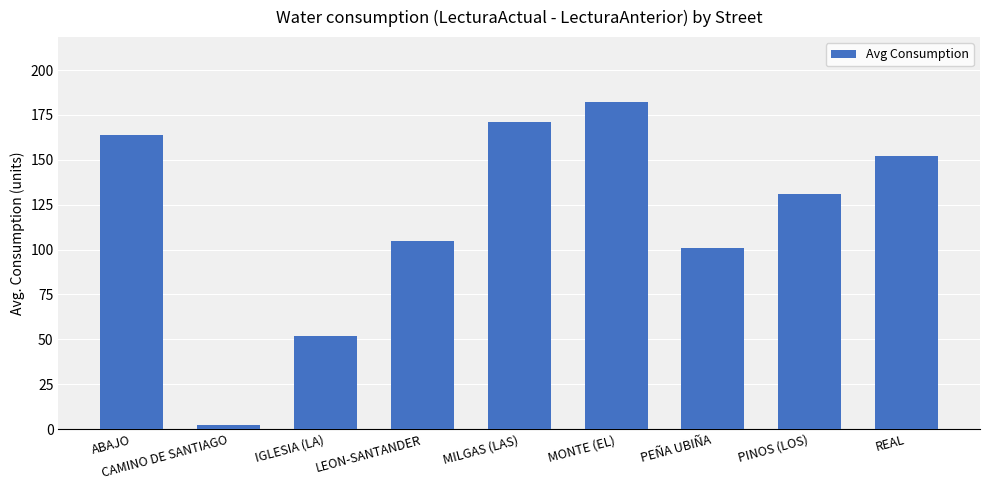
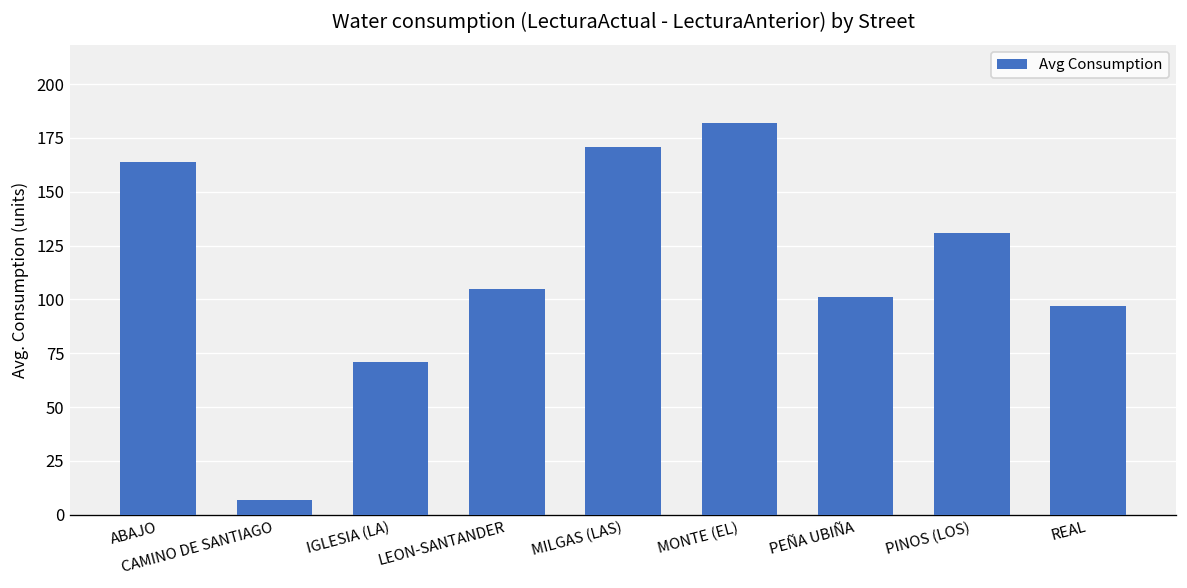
CAMINO DE SANTIAGO: 2 -> 7
IGLESIA (LA): 52 -> 71
REAL: 152 -> 97
